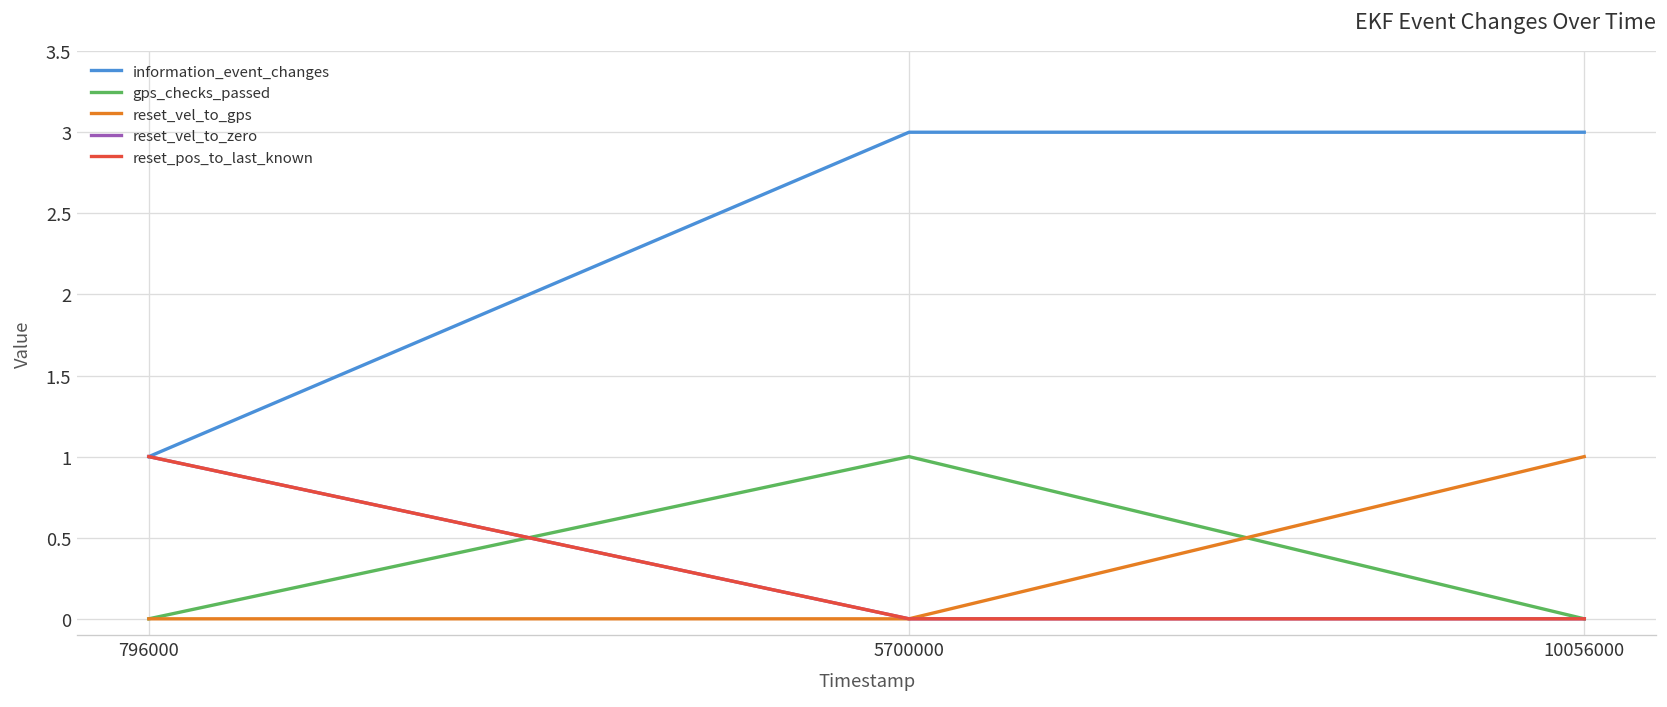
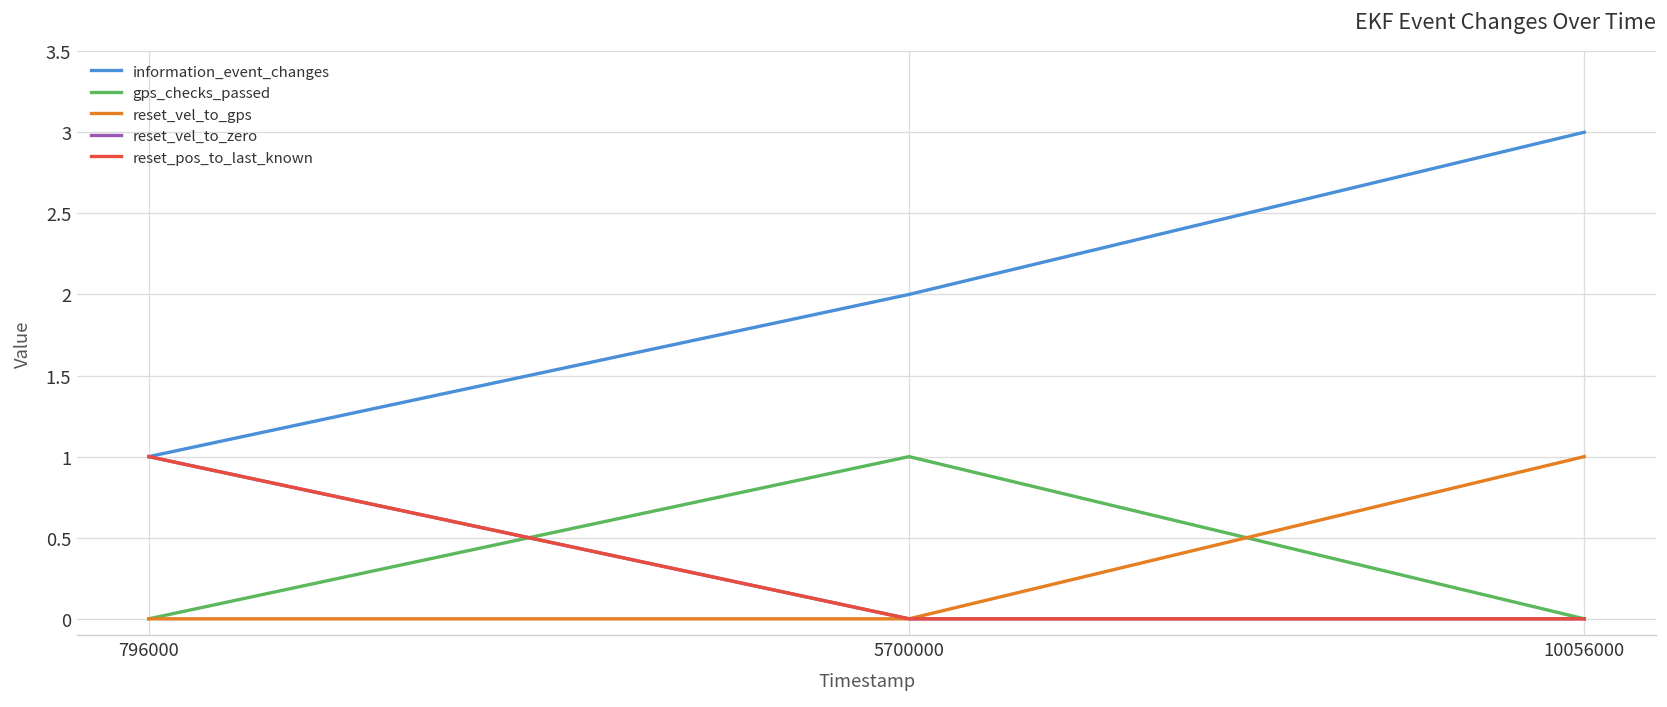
information_event_changes, 5700000: 3 -> 2
